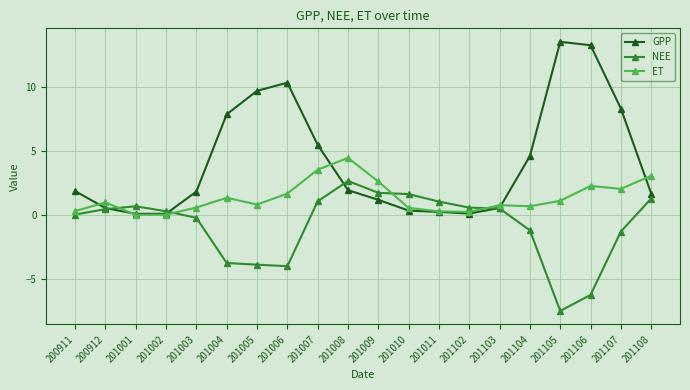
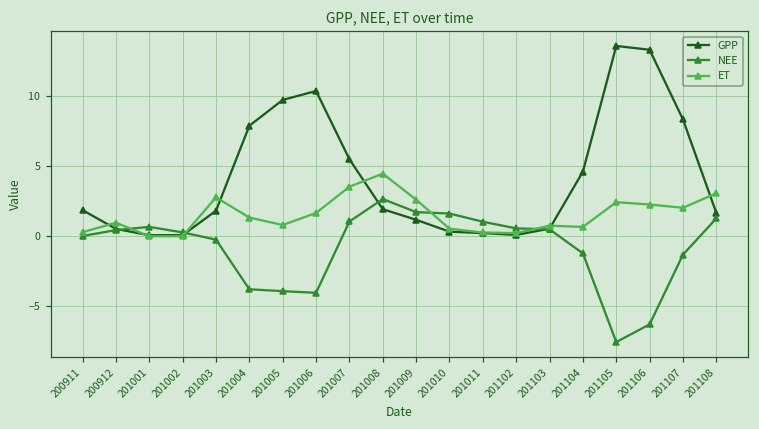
ET, 201003: 0.6 -> 2.8
ET, 201105: 1.1 -> 2.4
